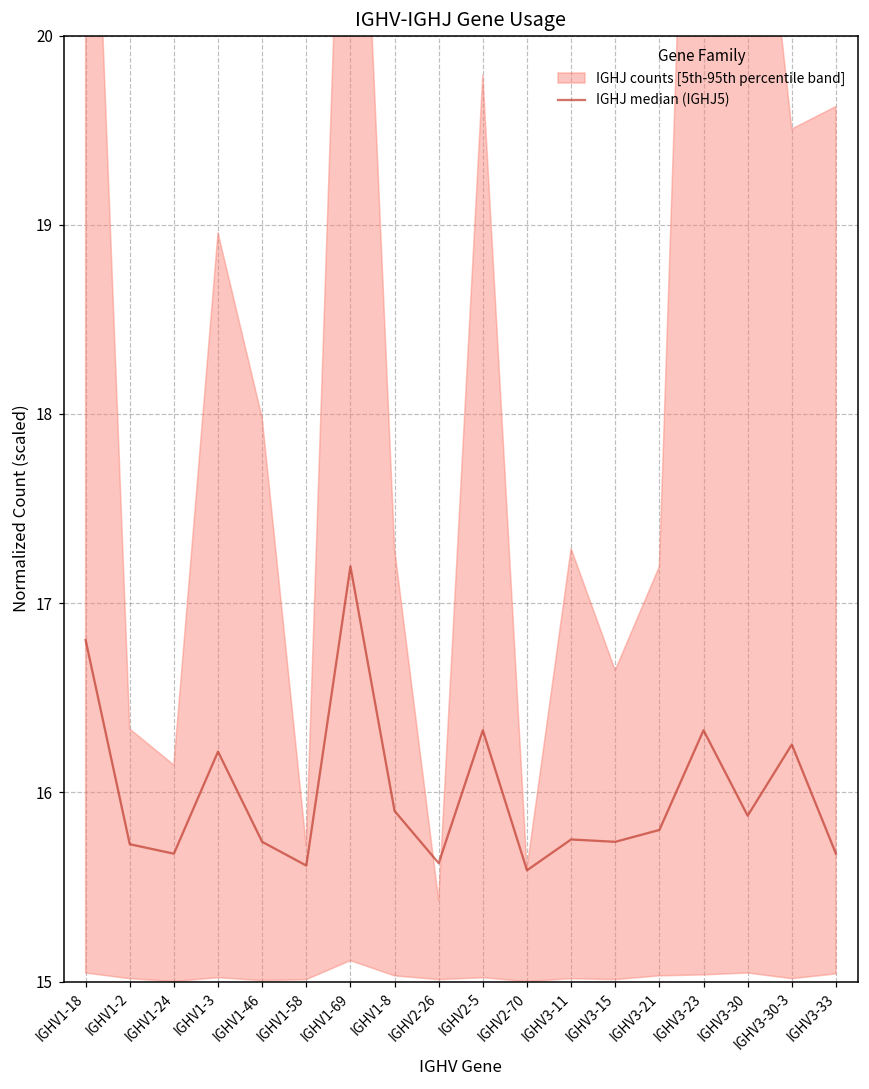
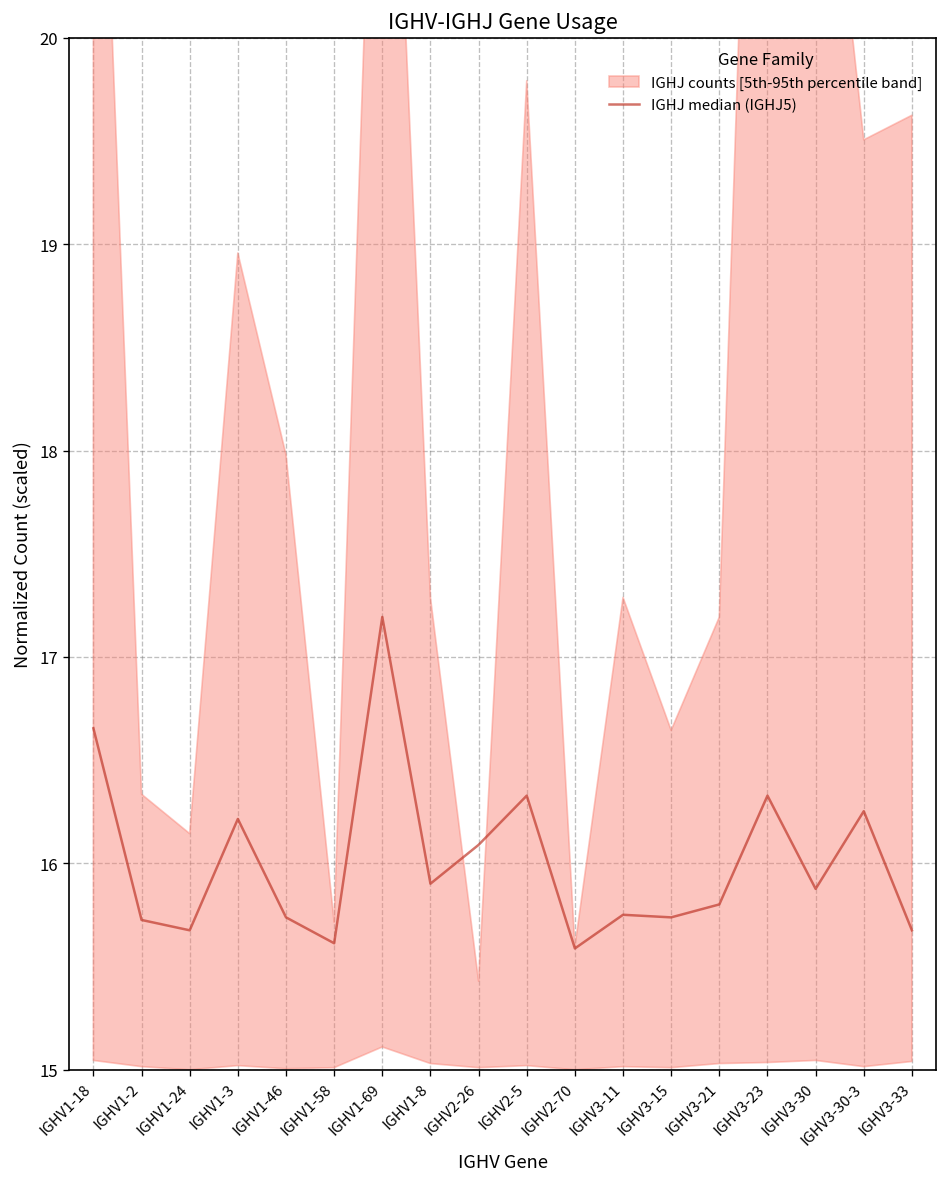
IGHJ median (IGHJ5), IGHV1-18: 16.80 -> 16.65
IGHJ median (IGHJ5), IGHV2-26: 15.63 -> 16.09
